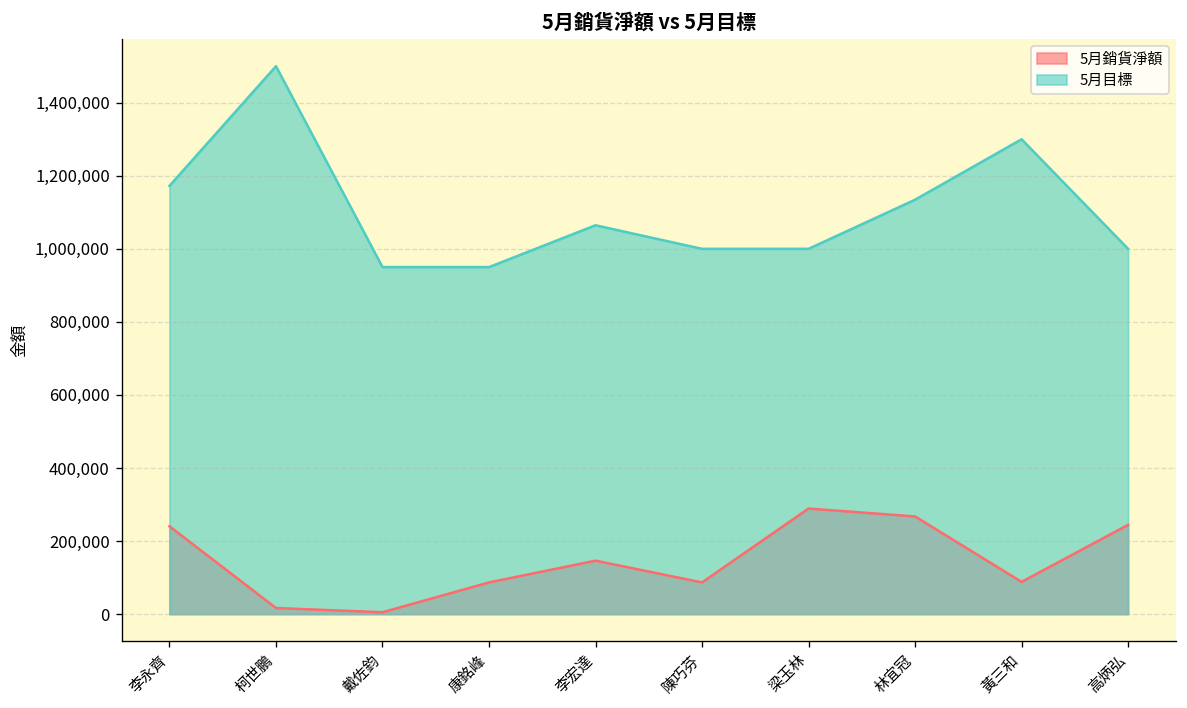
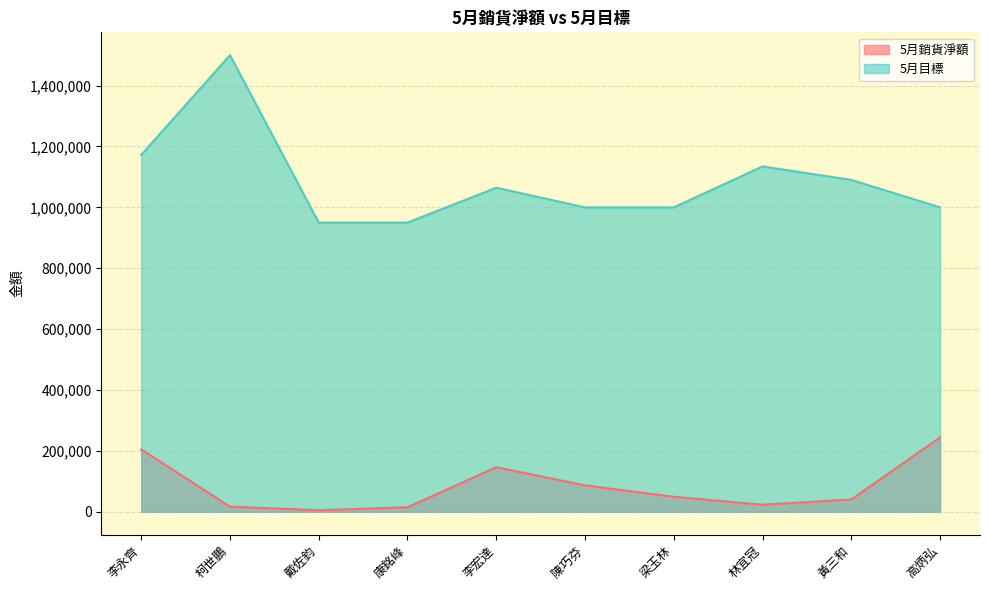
5月銷貨淨額, 李永齊: 240,000 -> 200,000
5月銷貨淨額, 康銘峰: 90,000 -> 10,000
5月銷貨淨額, 梁玉林: 290,000 -> 50,000
5月銷貨淨額, 林宜冠: 270,000 -> 20,000
5月銷貨淨額, 黃三和: 90,000 -> 40,000
5月目標, 黃三和: 1,300,000 -> 1,090,000
